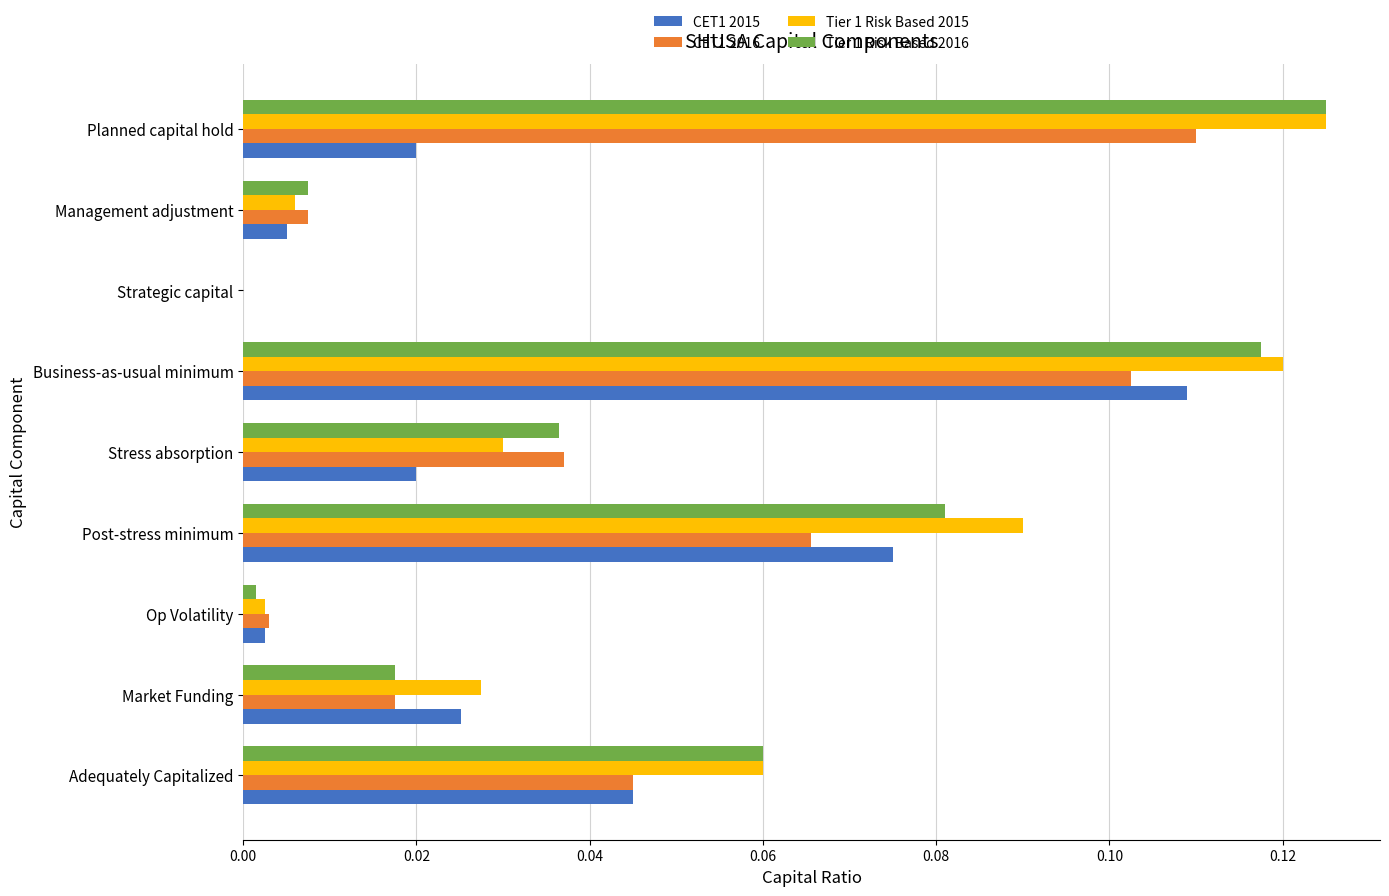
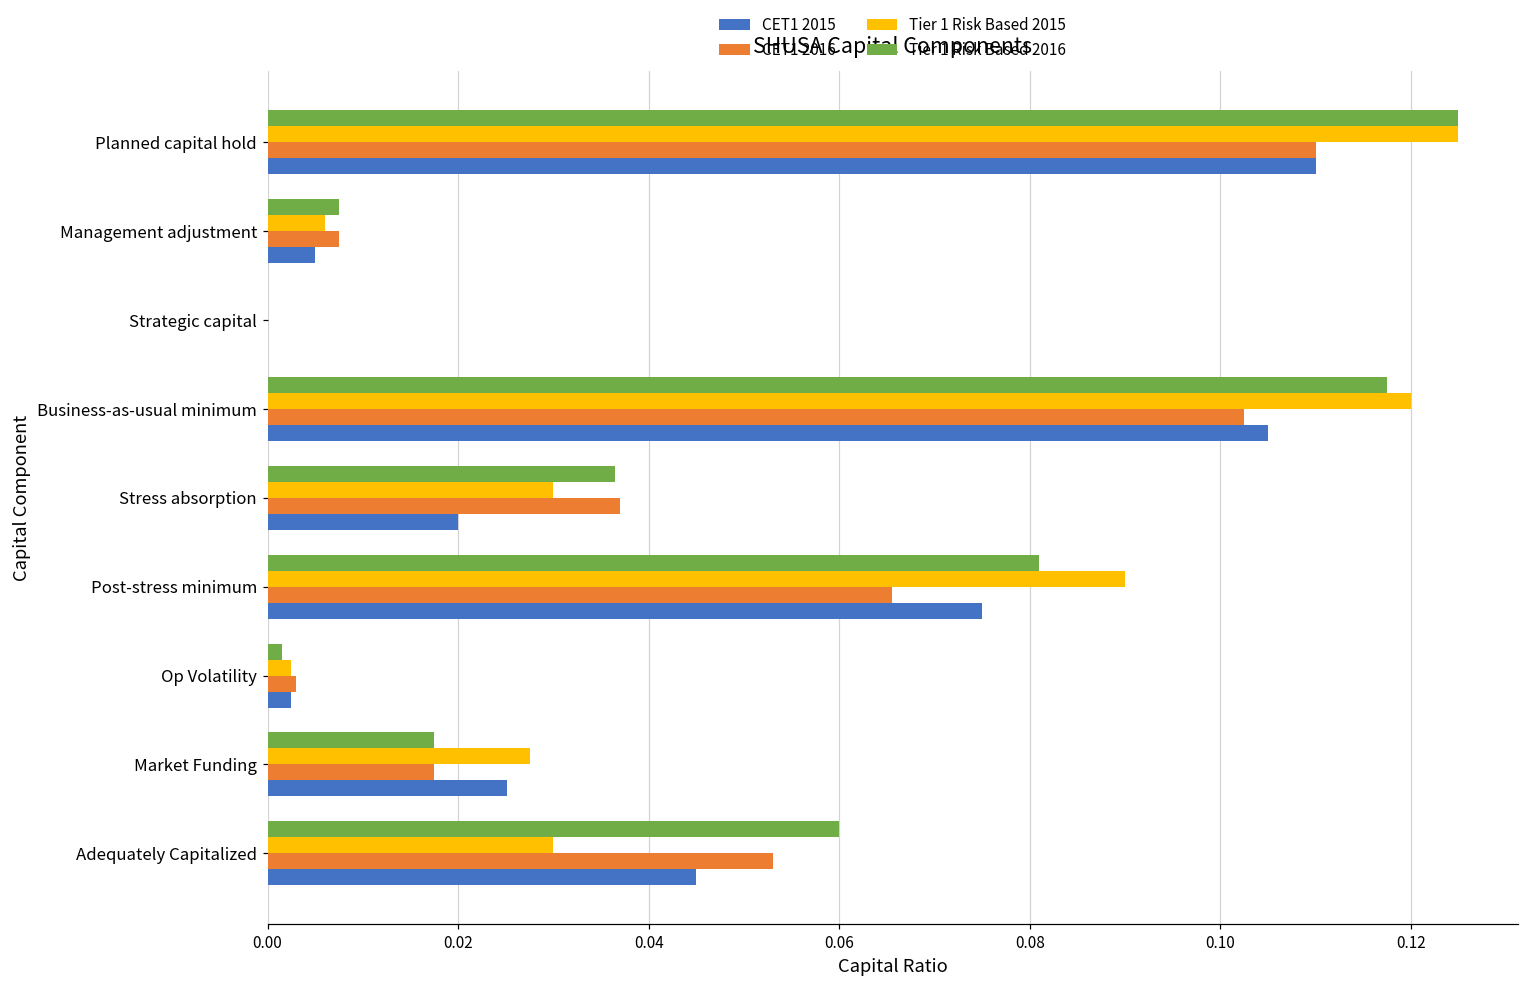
CET1 2015, Planned capital hold: 0.02 -> 0.11
CET1 2015, Business-as-usual minimum: 0.109 -> 0.105
Tier 1 Risk Based 2015, Adequately Capitalized: 0.06 -> 0.03
CET1 2016, Adequately Capitalized: 0.045 -> 0.053
